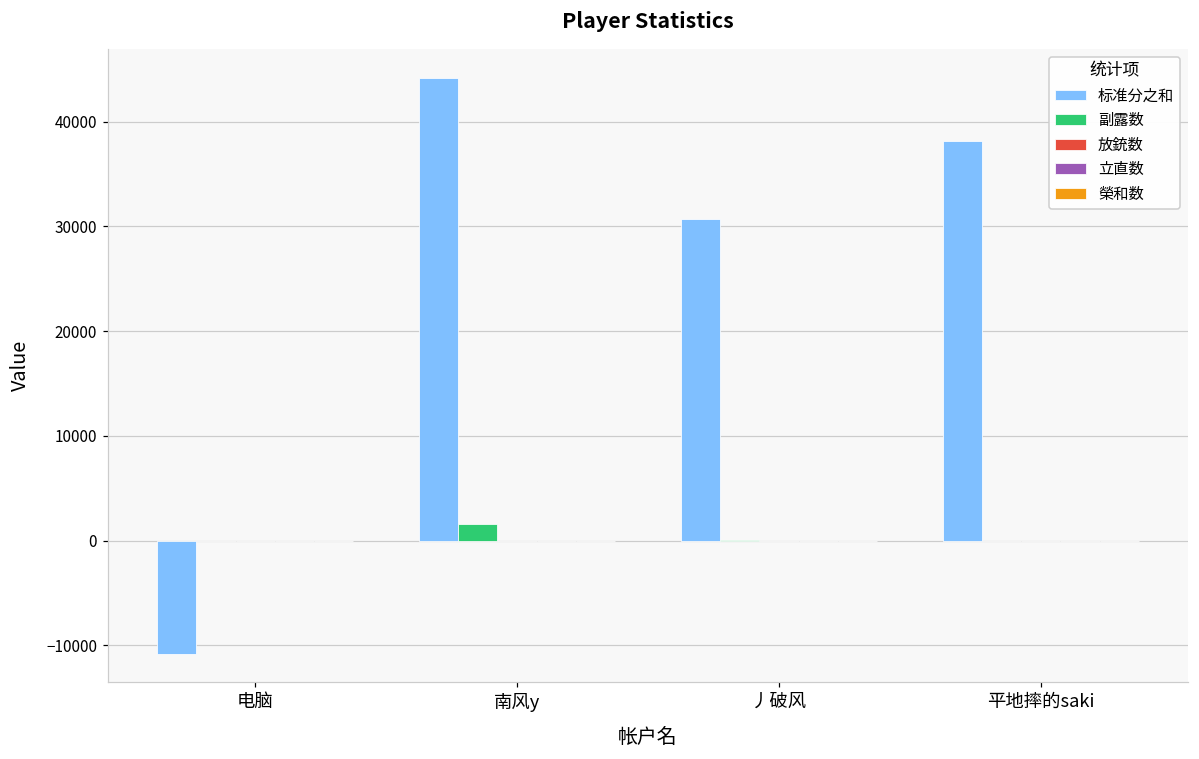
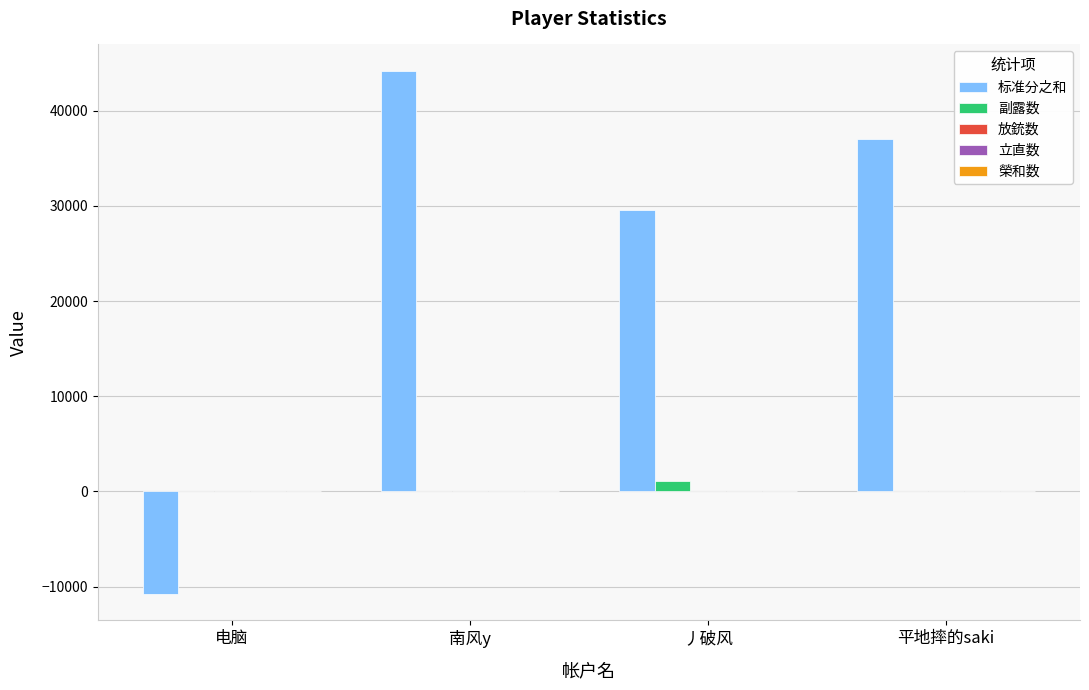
副露数, 南风y: 2000 -> 0
标准分之和, 丿破风: 31000 -> 30000
副露数, 丿破风: 0 -> 1000
标准分之和, 平地摔的saki: 38000 -> 37000
